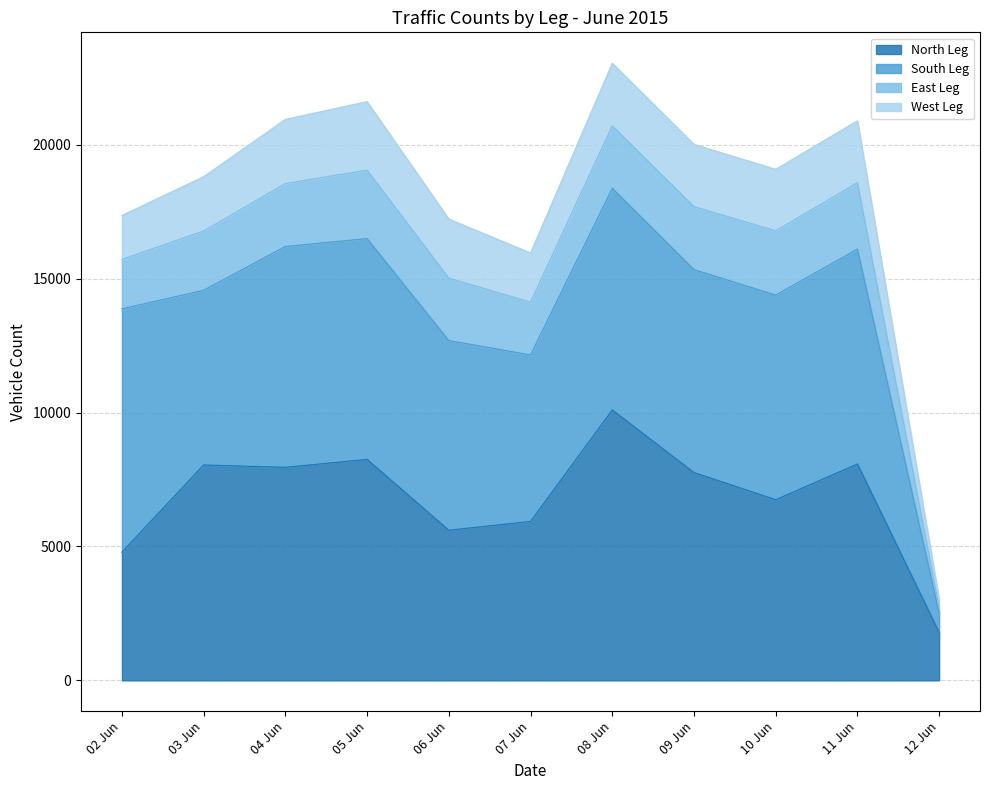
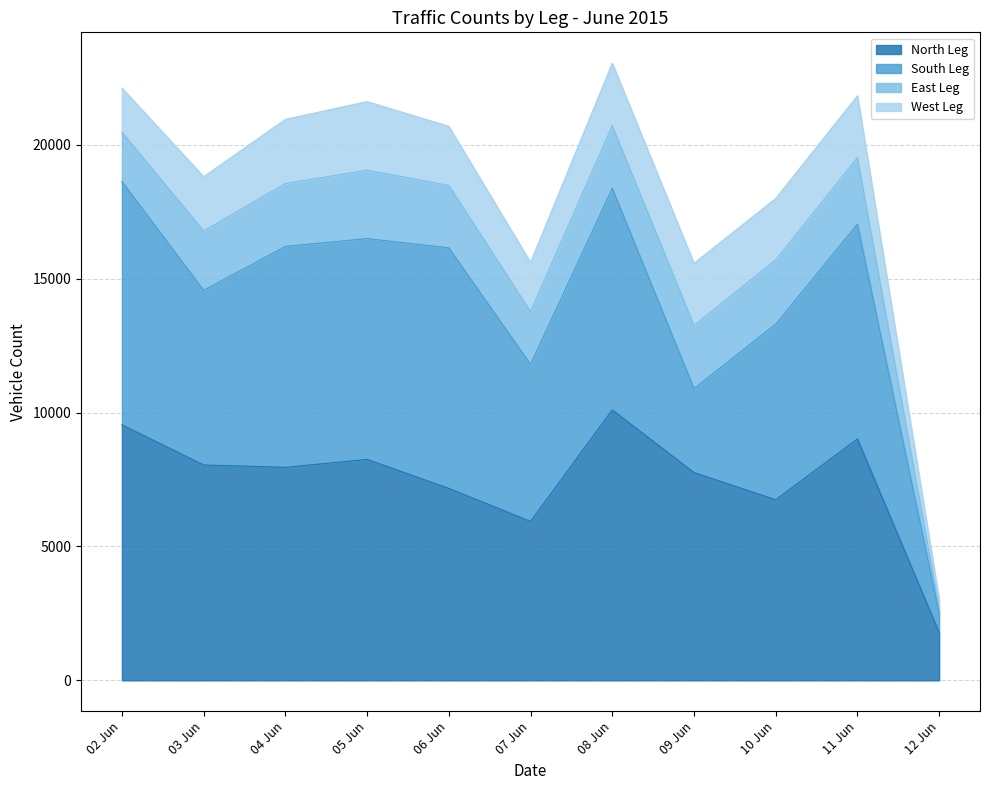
North Leg, 02 Jun: 4800 -> 9500
North Leg, 06 Jun: 5600 -> 7200
South Leg, 06 Jun: 7100 -> 9000
South Leg, 07 Jun: 6200 -> 5900
South Leg, 09 Jun: 7600 -> 3100
South Leg, 10 Jun: 7600 -> 6600
North Leg, 11 Jun: 8100 -> 9000
